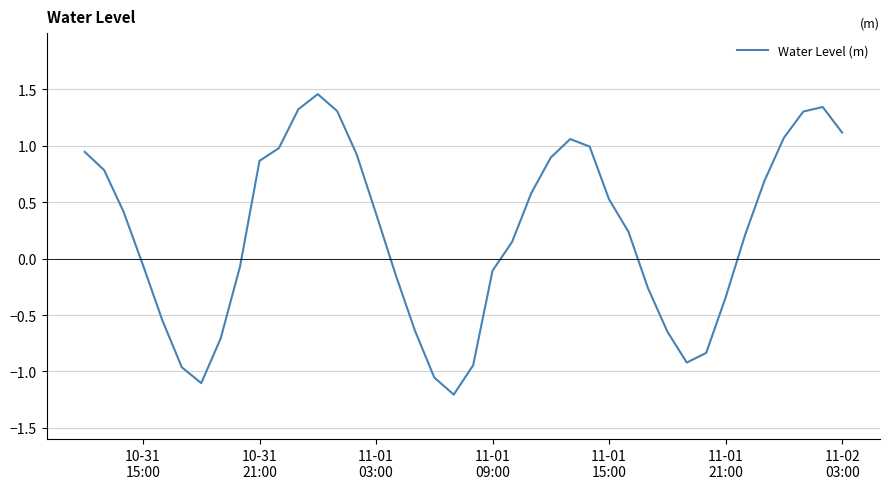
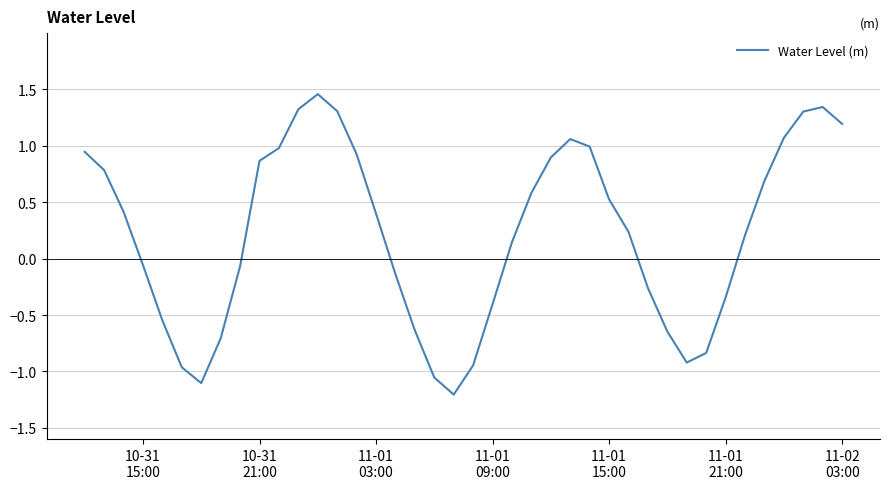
11-01 09:00: -0.11 -> -0.40
11-02 03:00: 1.12 -> 1.19
